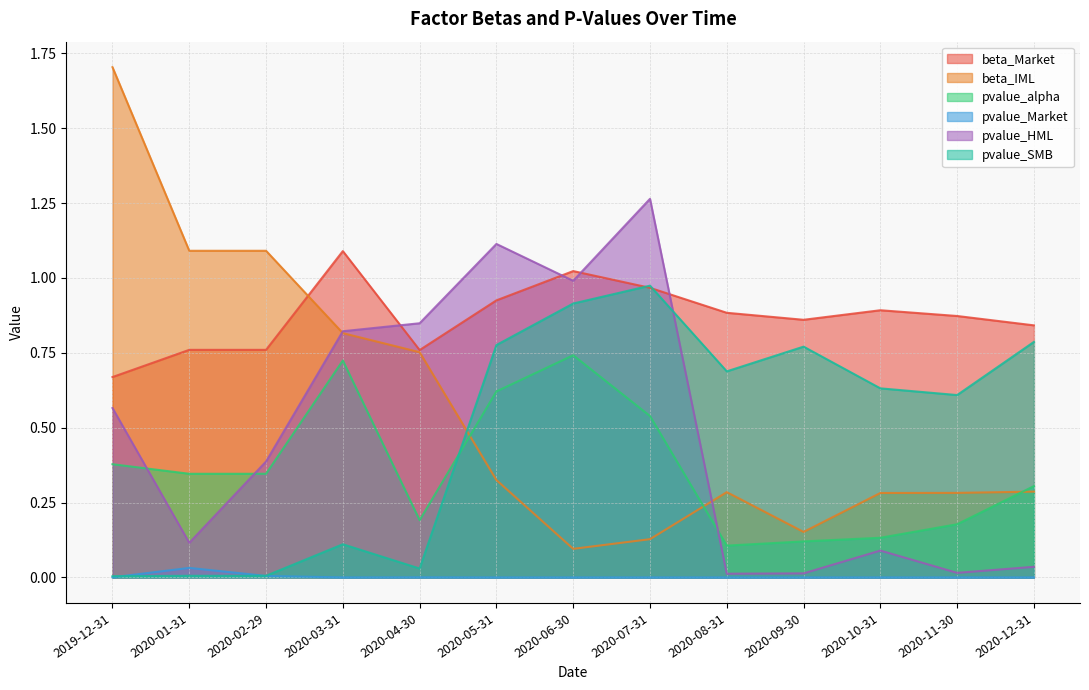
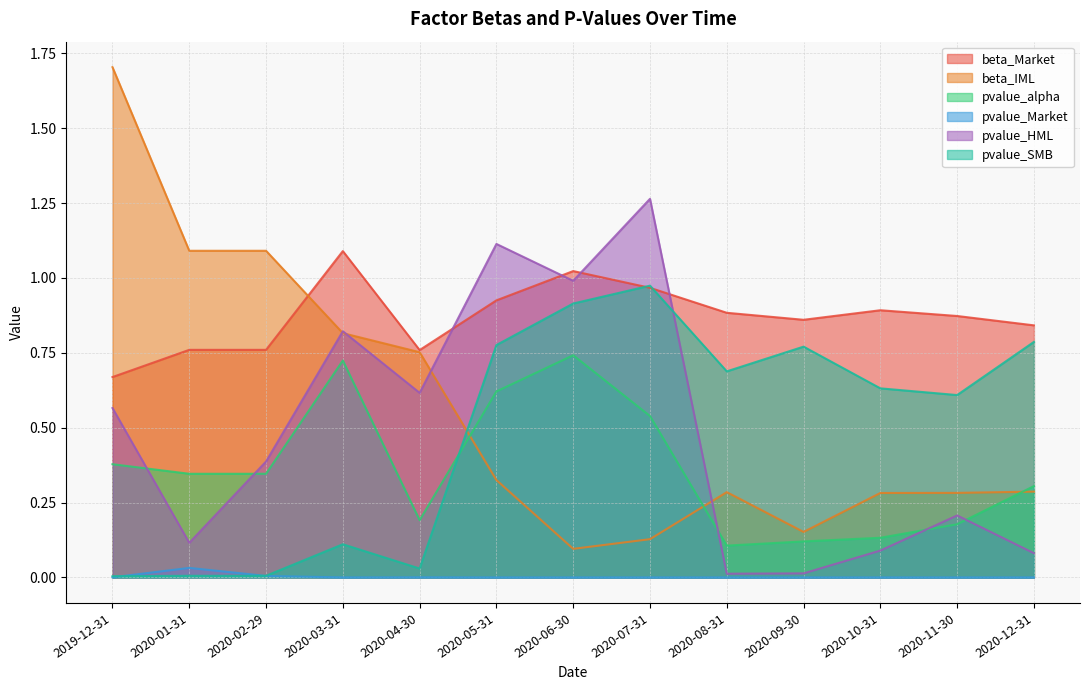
pvalue_HML, 2020-04-30: 0.85 -> 0.62
pvalue_HML, 2020-11-30: 0.02 -> 0.21
pvalue_HML, 2020-12-31: 0.04 -> 0.08
